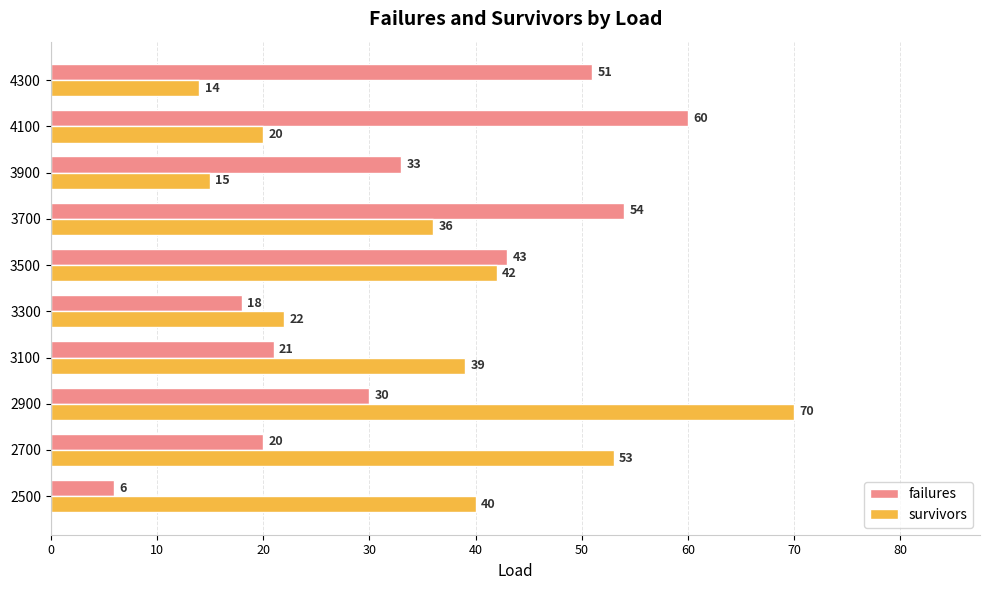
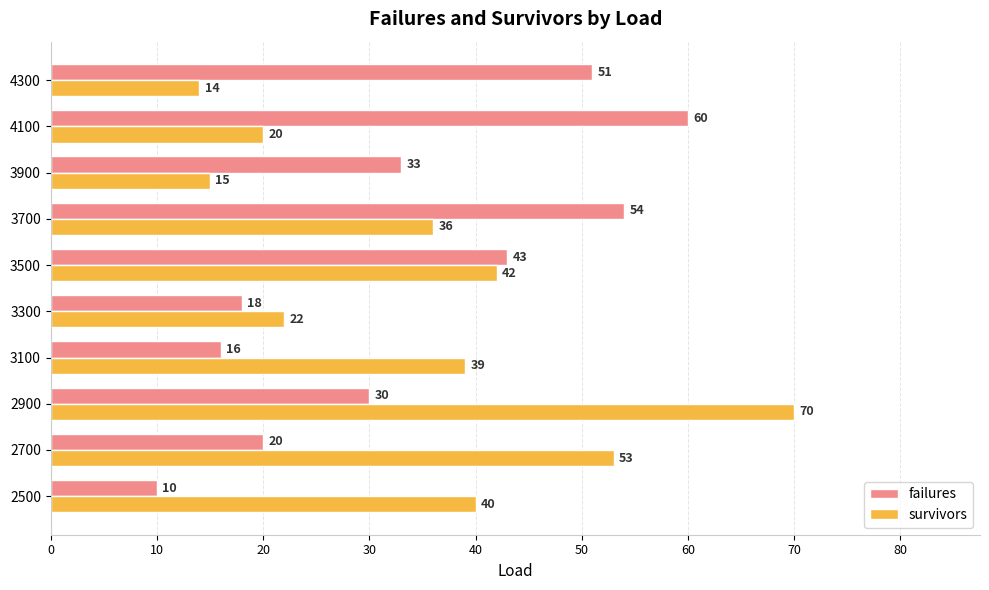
failures, 3100: 21 -> 16
failures, 2500: 6 -> 10
